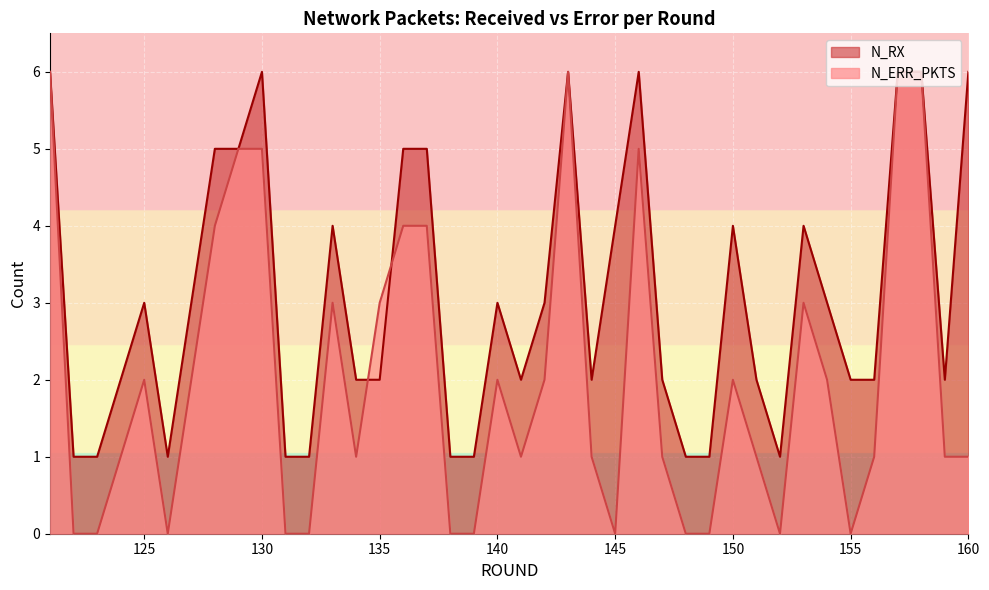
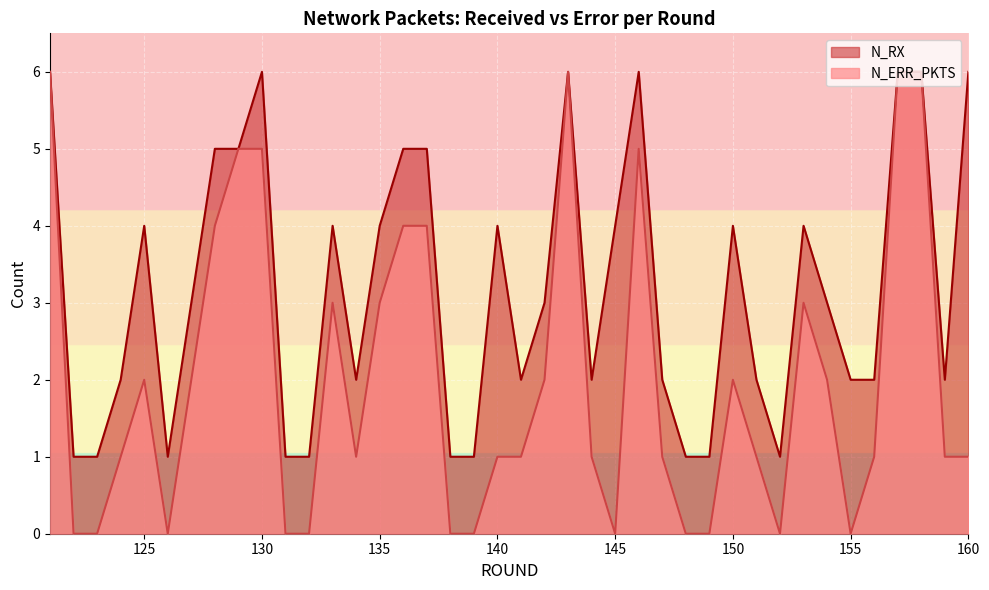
N_RX, 125: 3 -> 4
N_RX, 135: 2 -> 4
N_RX, 140: 3 -> 4
N_ERR_PKTS, 140: 2 -> 1
